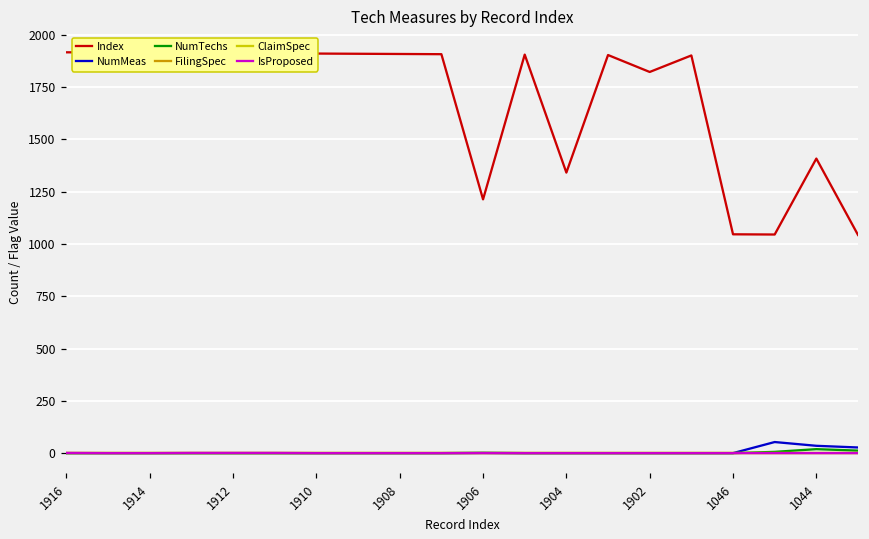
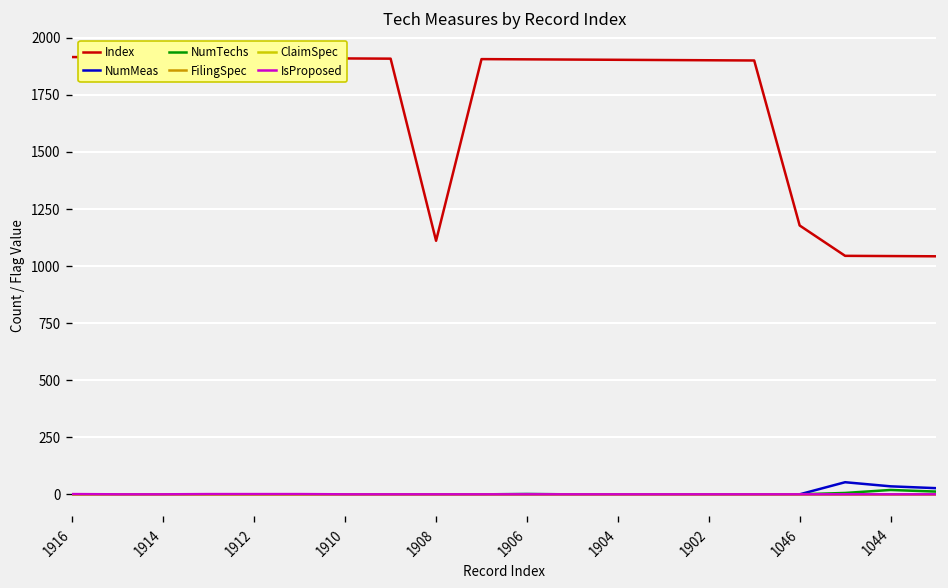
Index, 1908: 1910 -> 1110
Index, 1906: 1210 -> 1910
Index, 1904: 1340 -> 1900
Index, 1902: 1820 -> 1900
Index, 1046: 1050 -> 1180
Index, 1044: 1410 -> 1040
